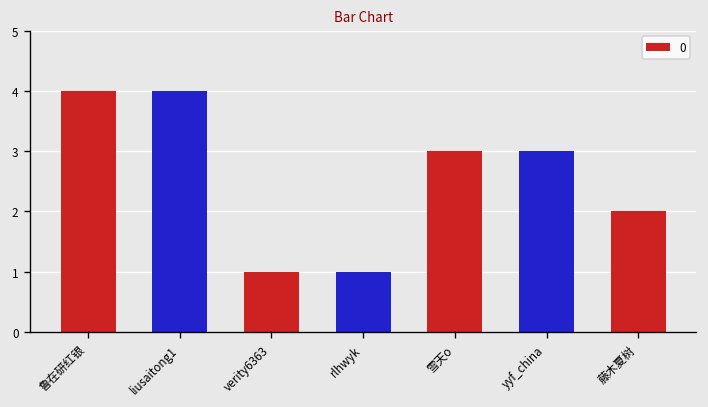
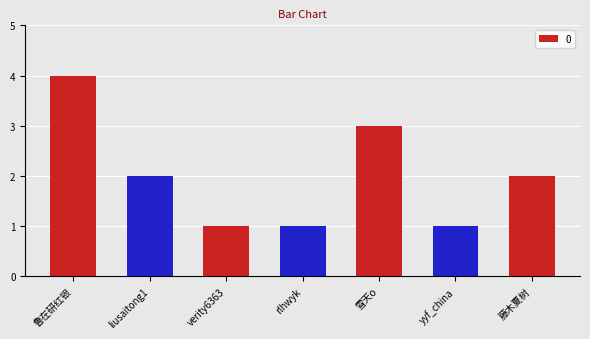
liusaitong1: 4 -> 2
yyf_china: 3 -> 1
